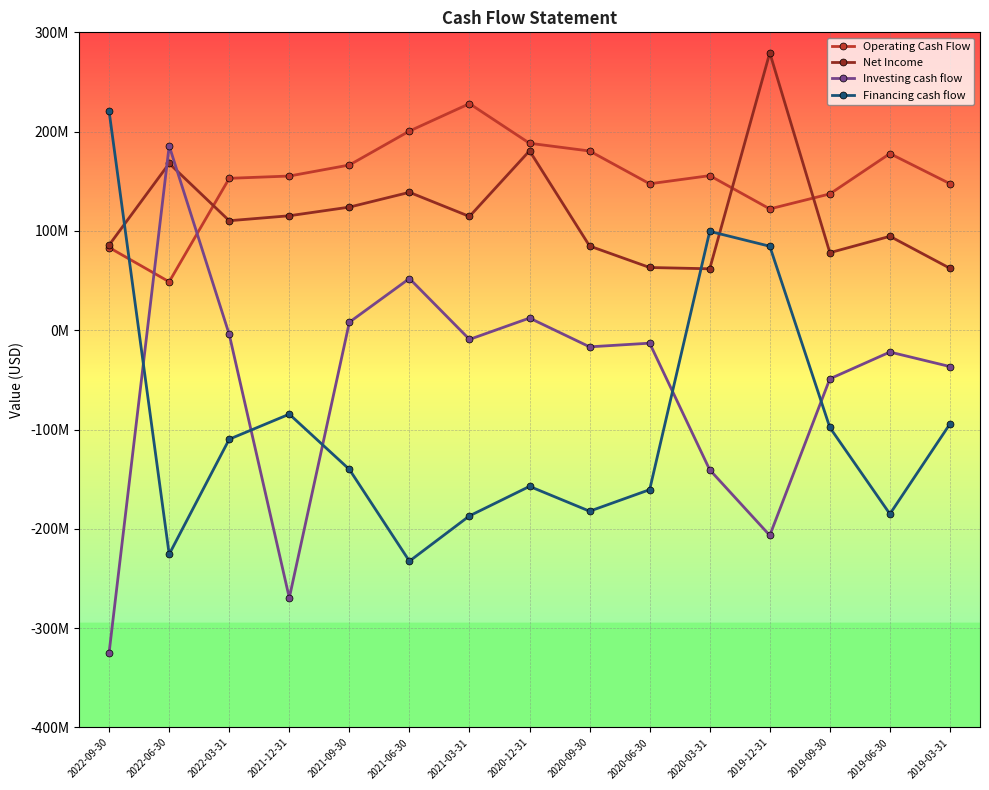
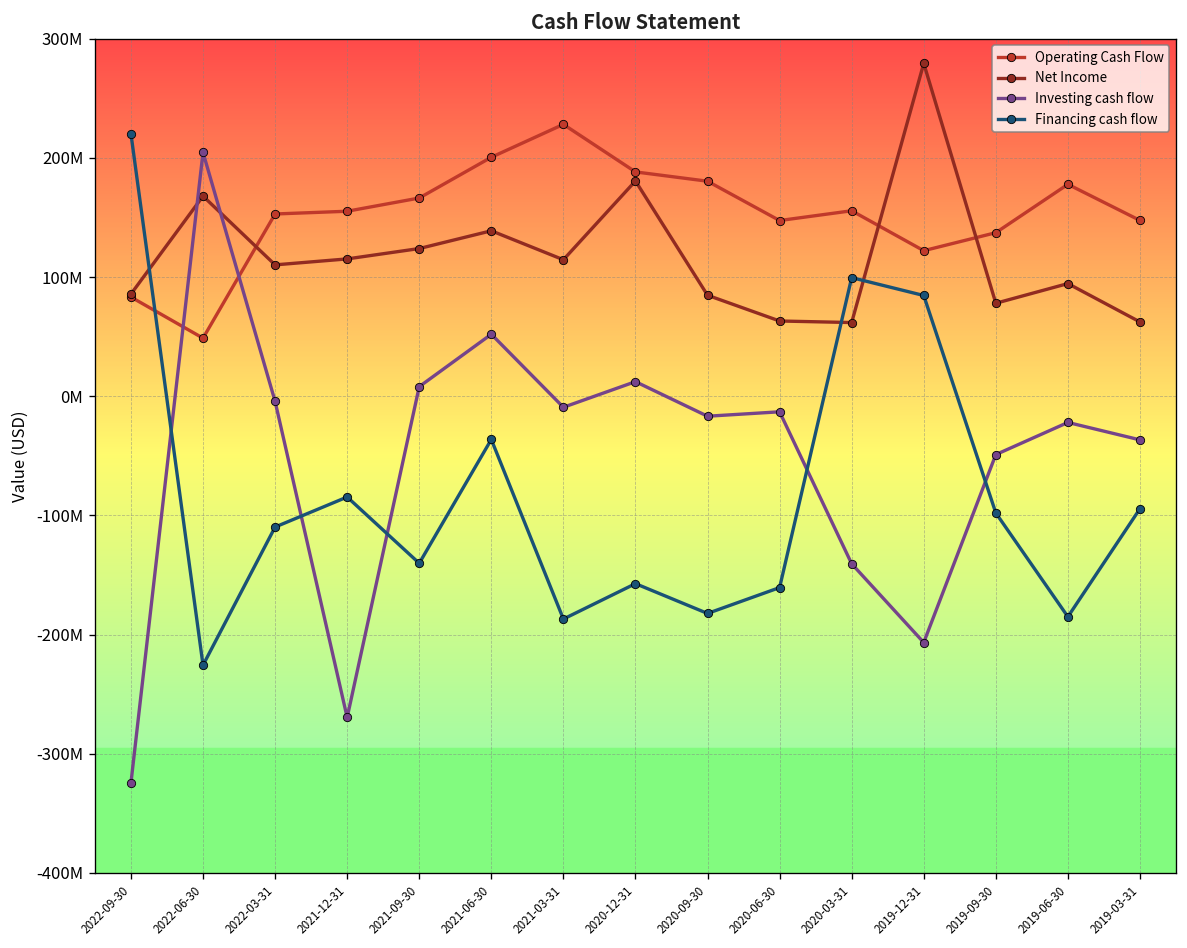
Investing cash flow, 2022-06-30: 190000000 -> 200000000
Financing cash flow, 2021-06-30: -230000000 -> -40000000
